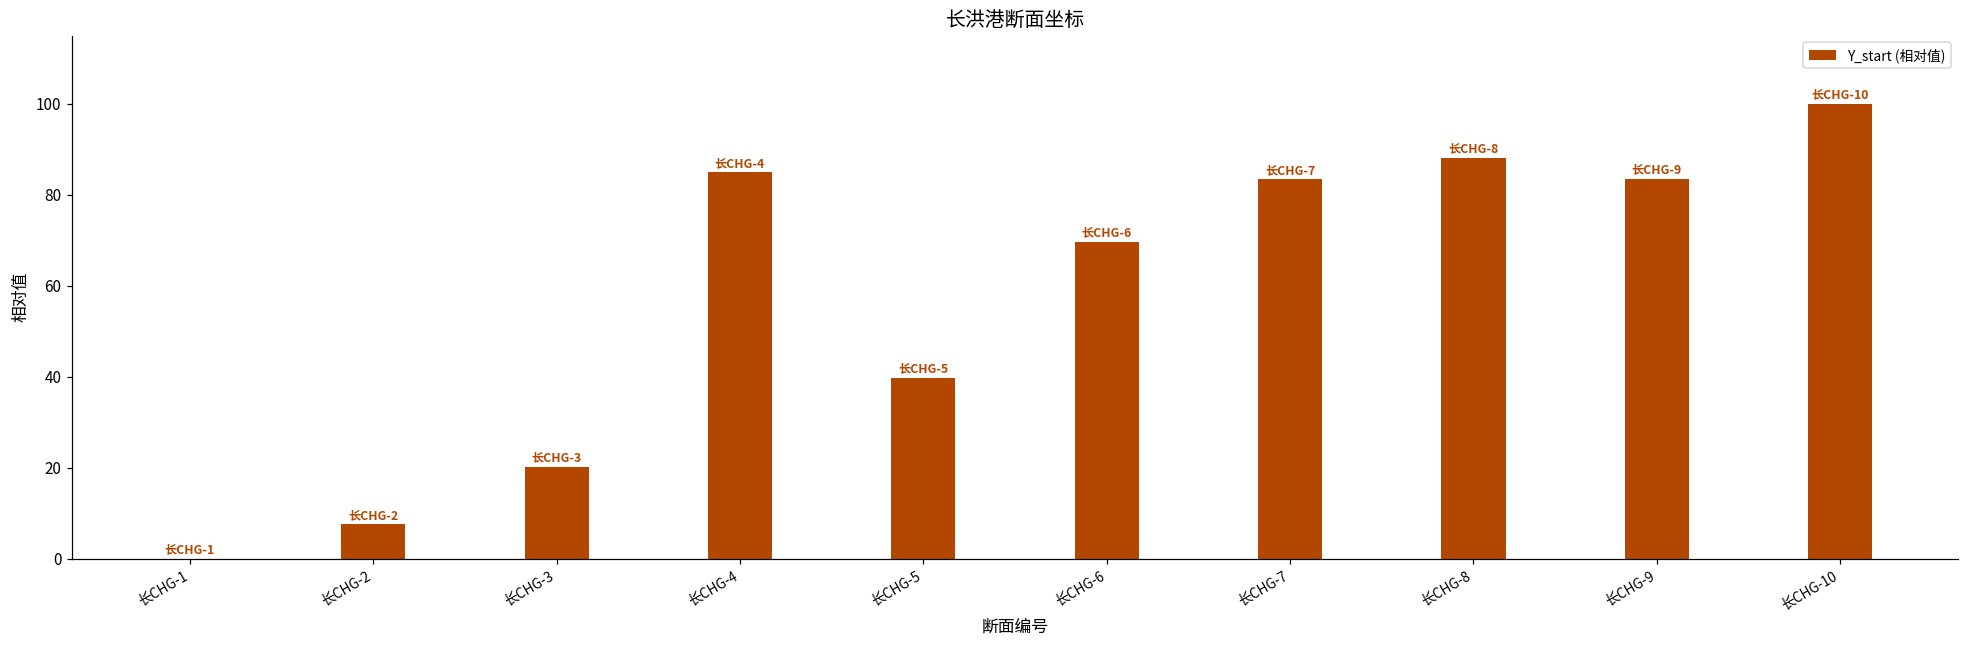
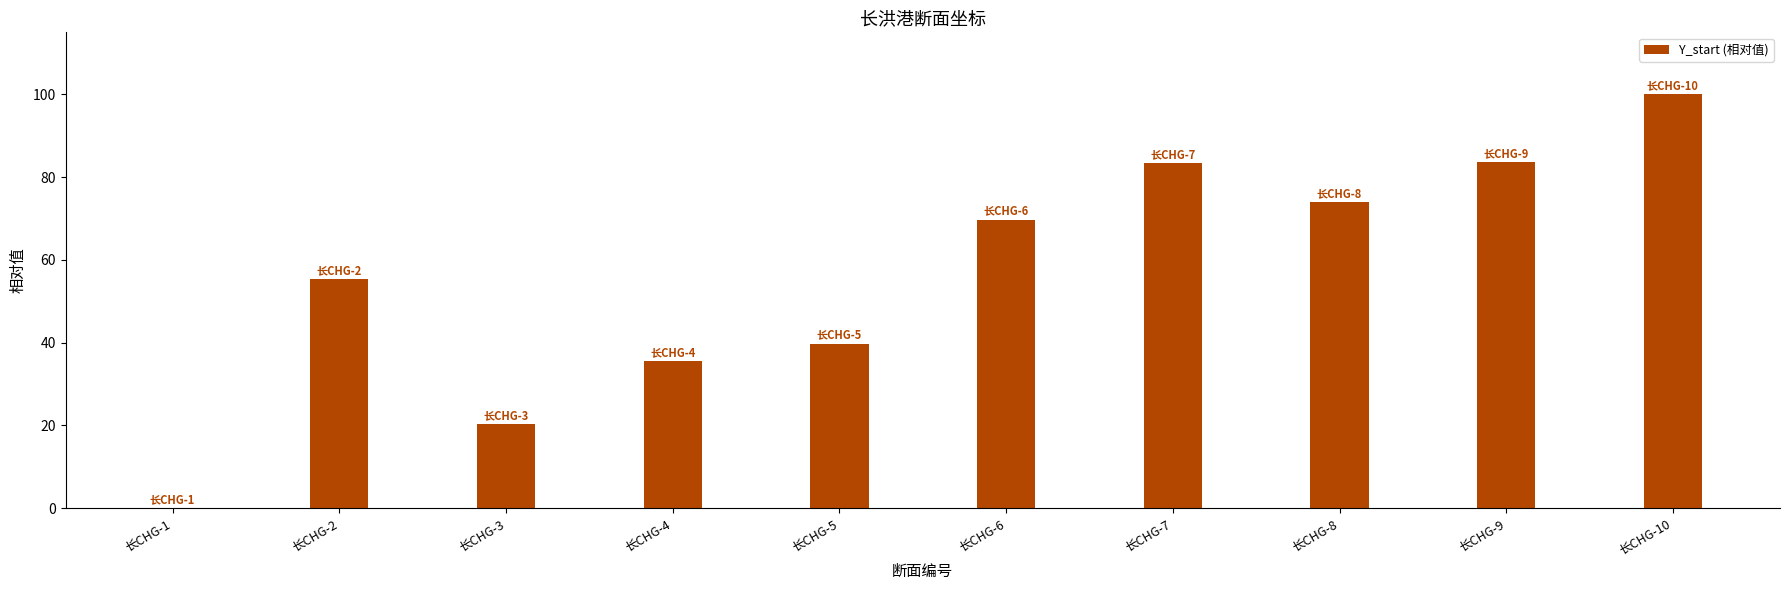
长CHG-2: 8 -> 55
长CHG-4: 85 -> 36
长CHG-8: 88 -> 74
